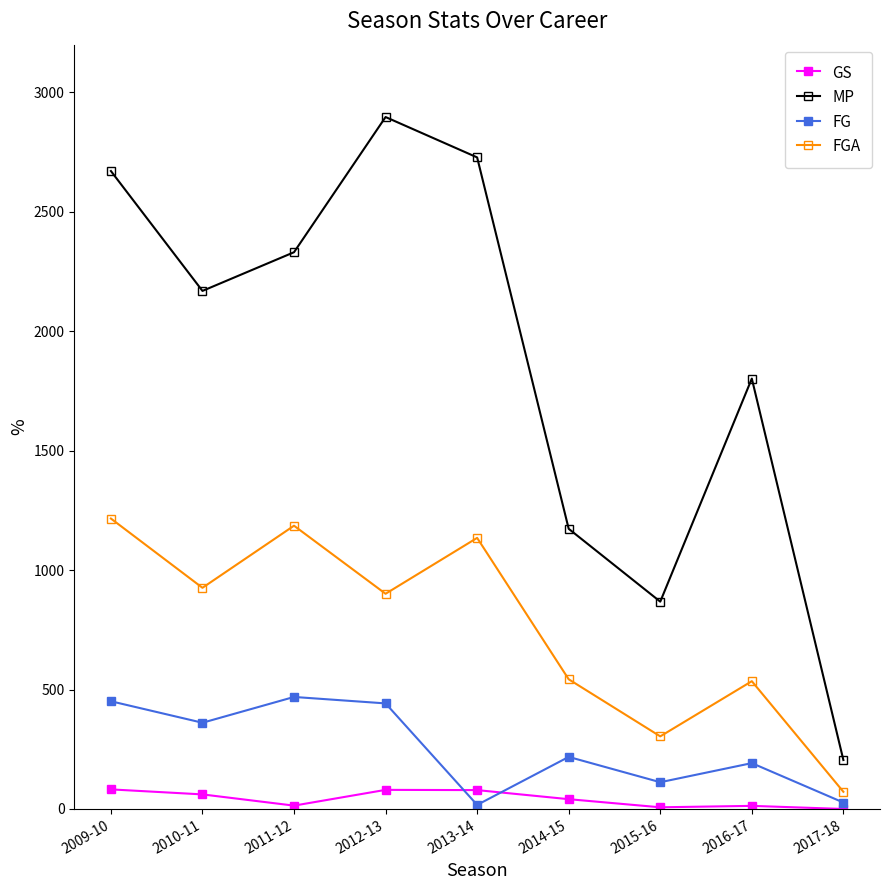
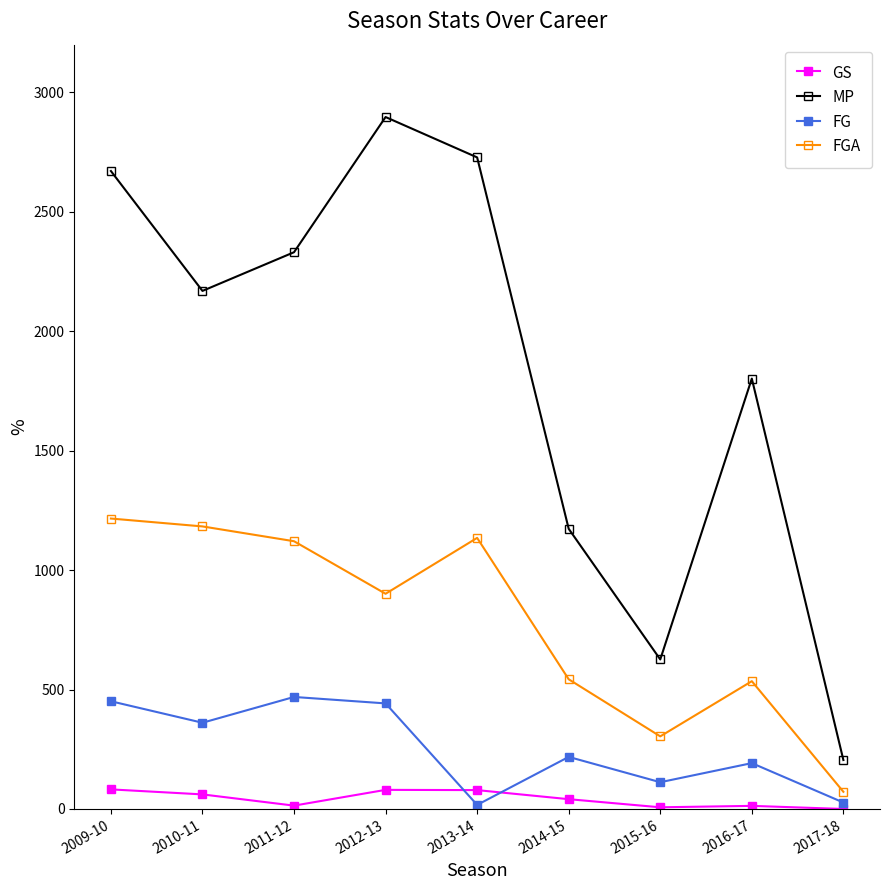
FGA, 2010-11: 930 -> 1180
FGA, 2011-12: 1190 -> 1120
MP, 2015-16: 870 -> 630
